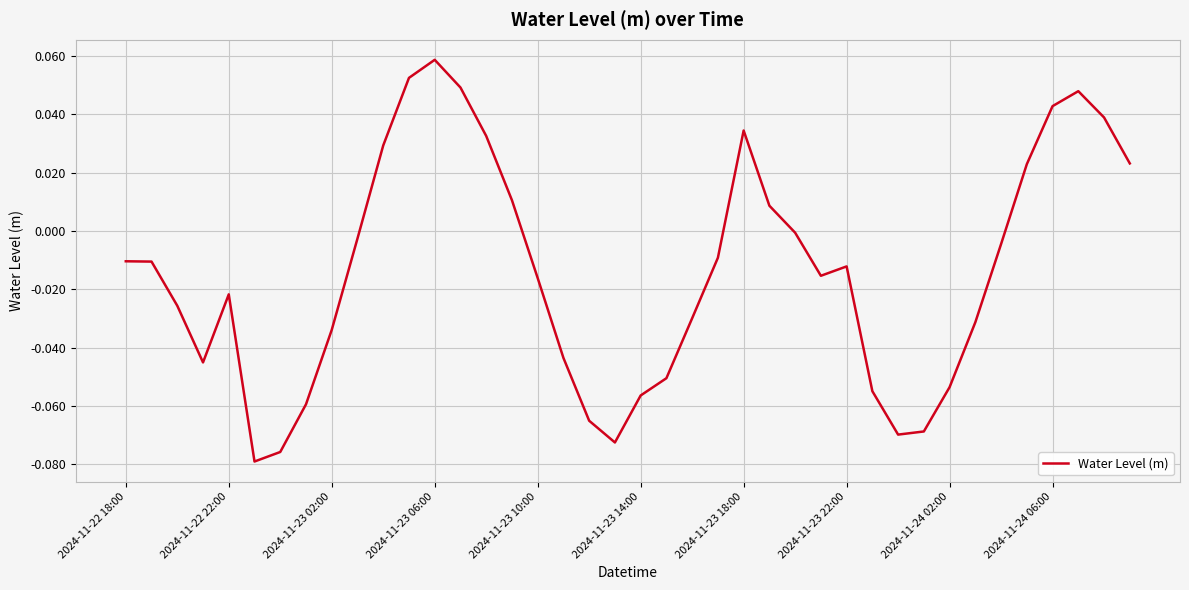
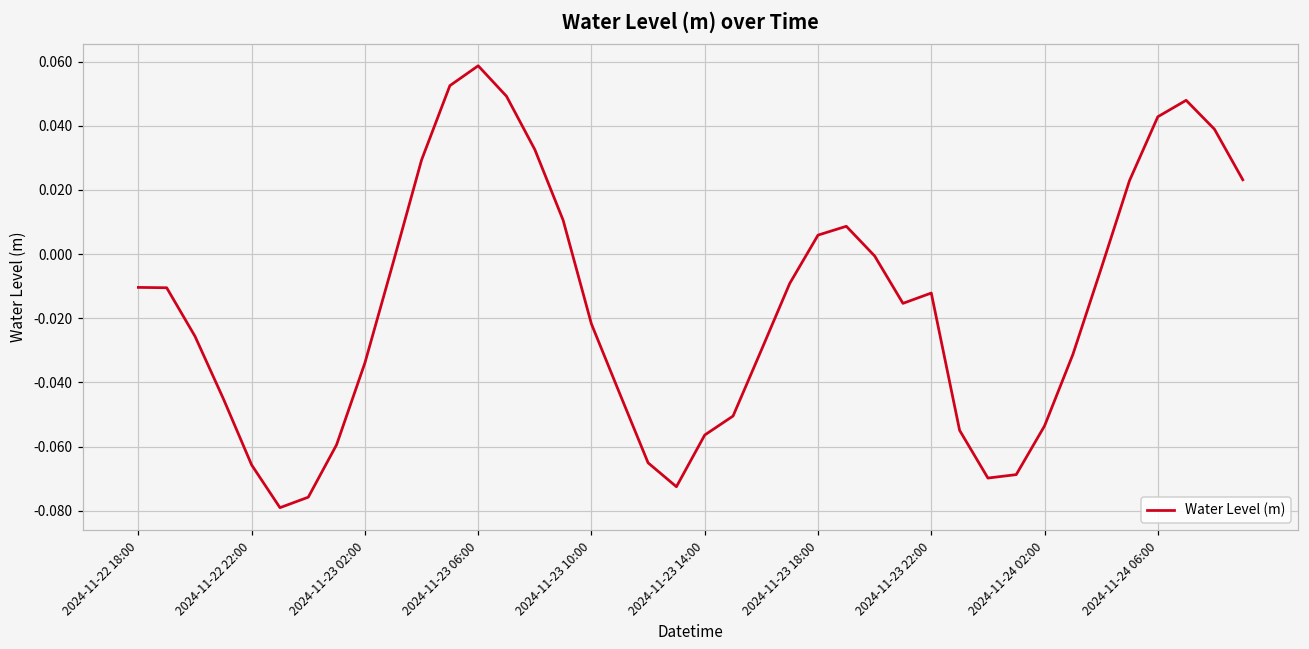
2024-11-22 22:00: -0.022 -> -0.066
2024-11-23 10:00: -0.016 -> -0.022
2024-11-23 18:00: 0.034 -> 0.006
